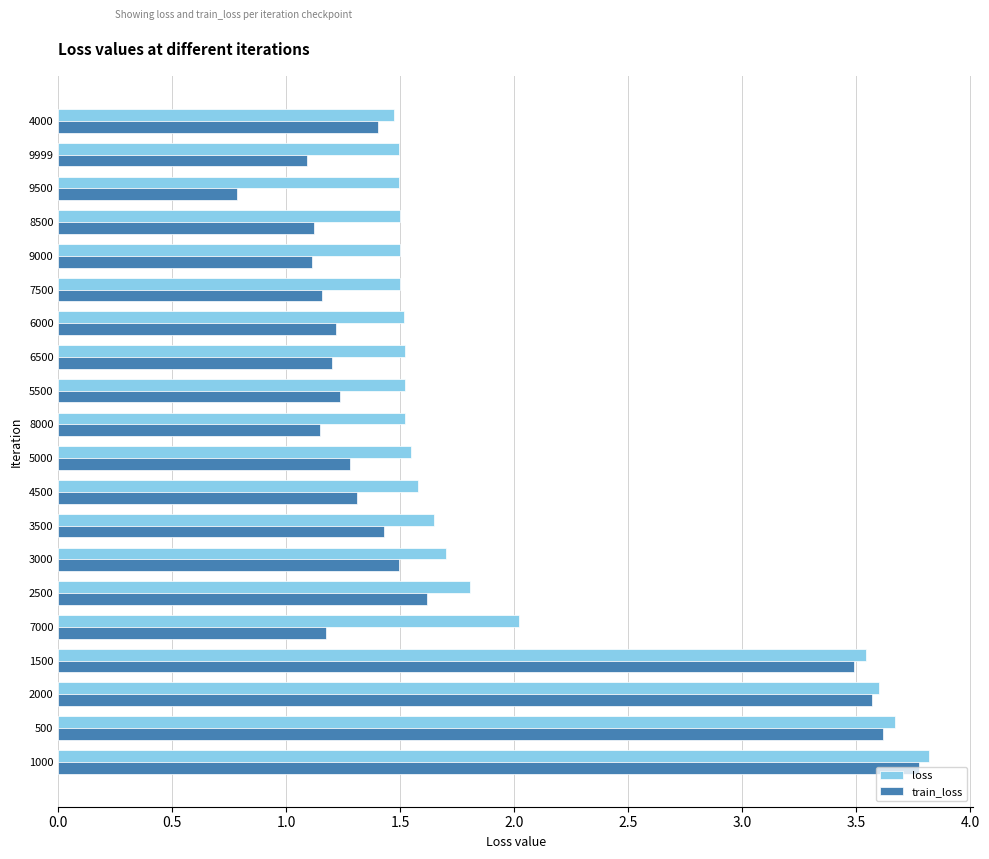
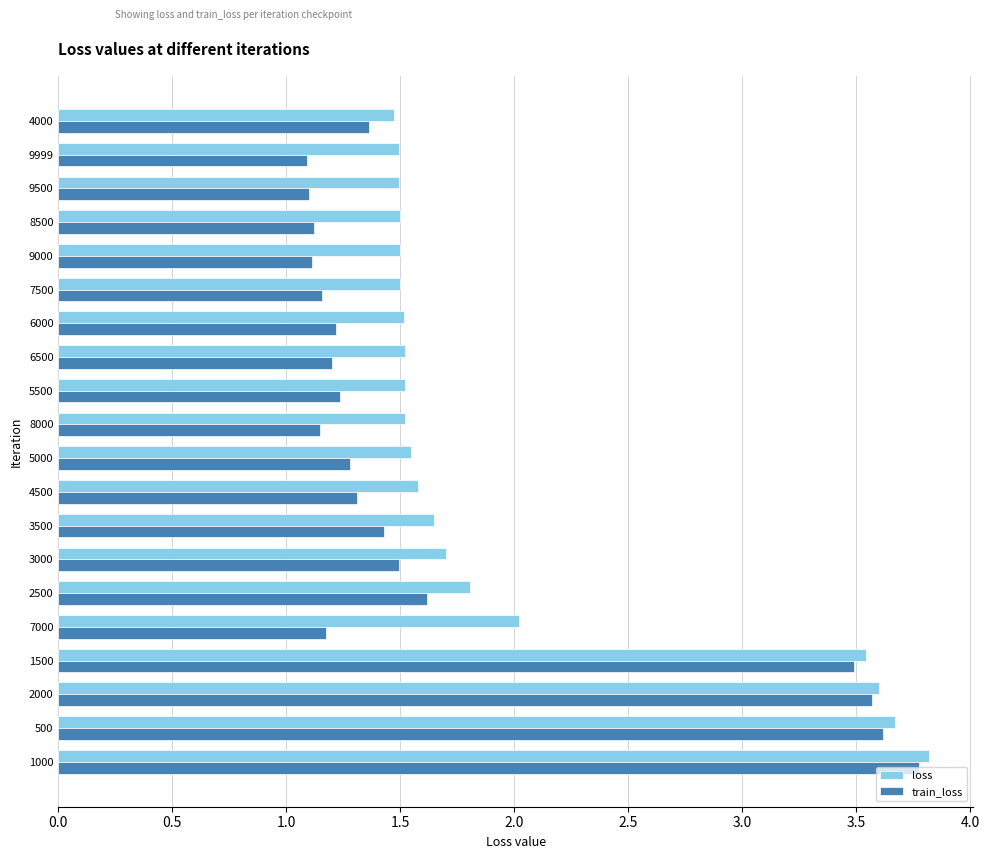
train_loss, 4000: 1.40 -> 1.36
train_loss, 9500: 0.78 -> 1.10
